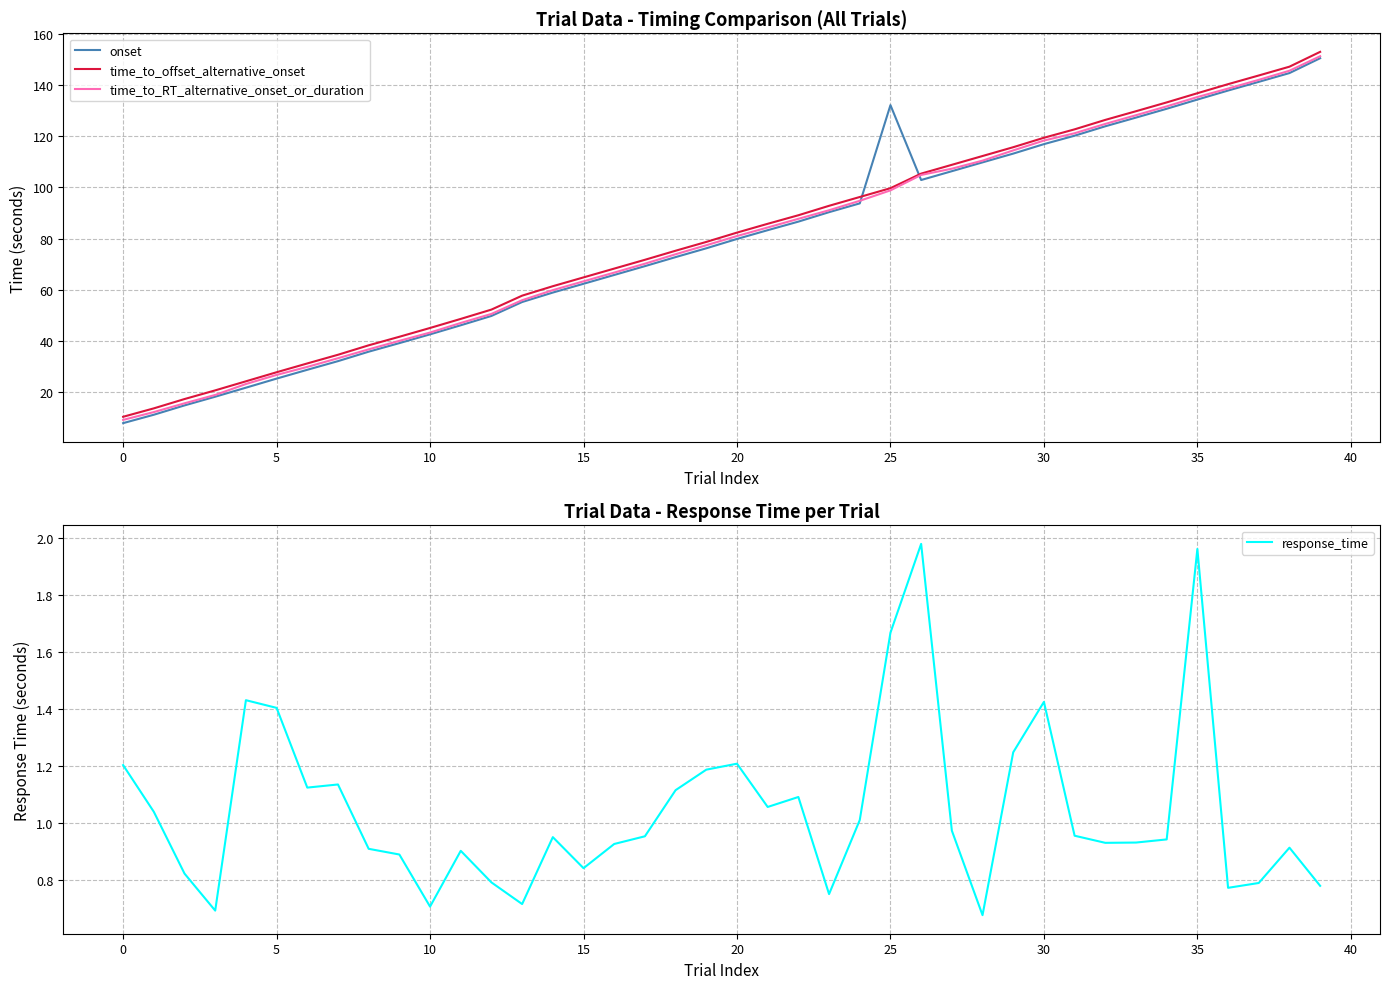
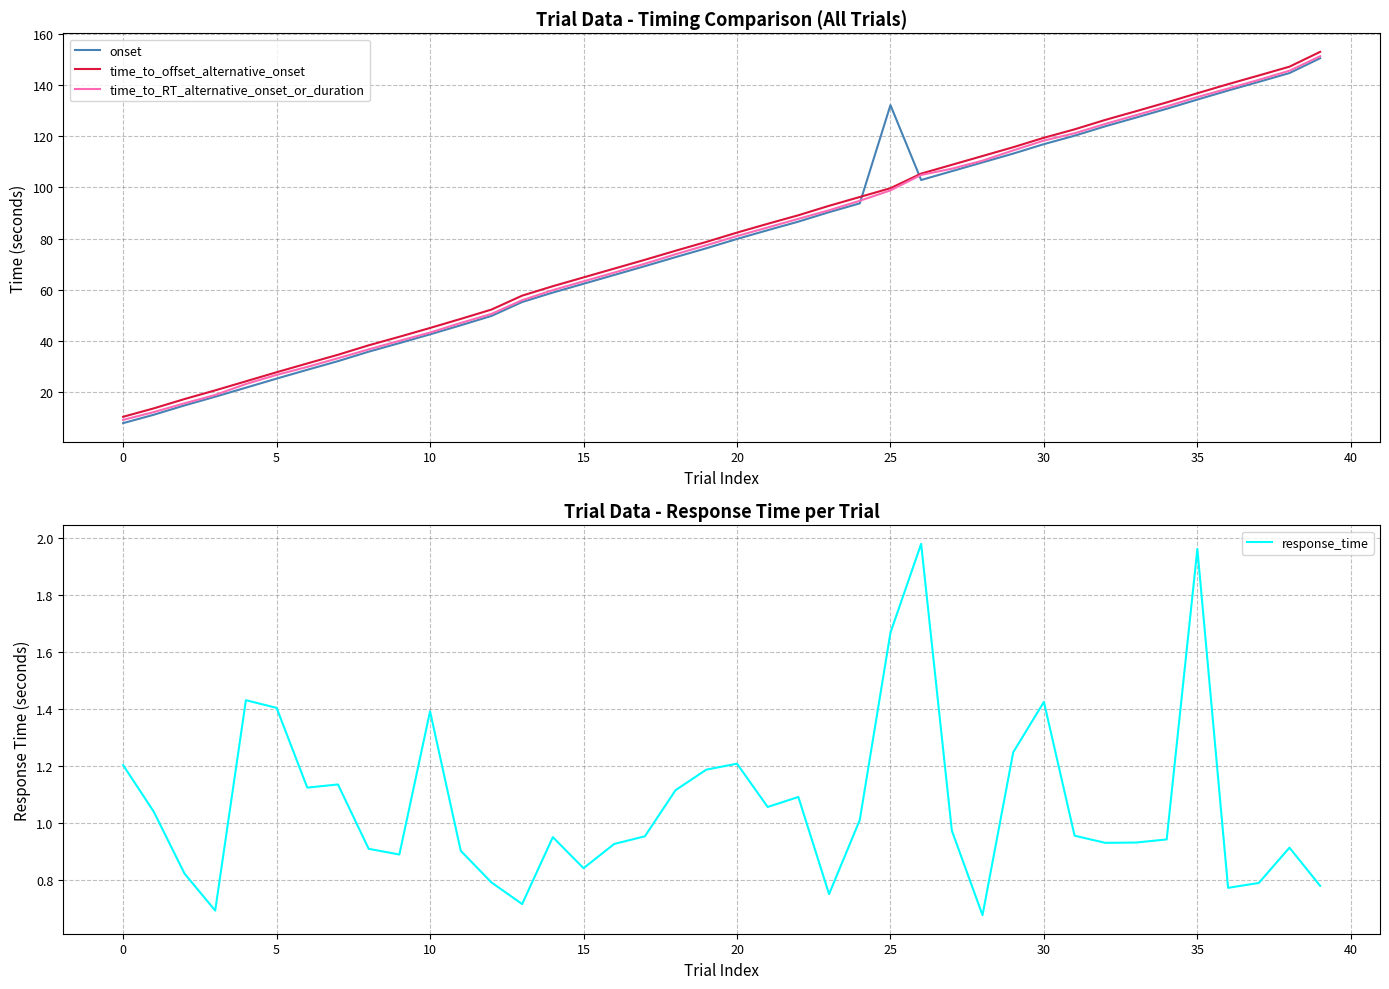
Trial Data - Response Time per Trial, 10: 0.71 -> 1.39
